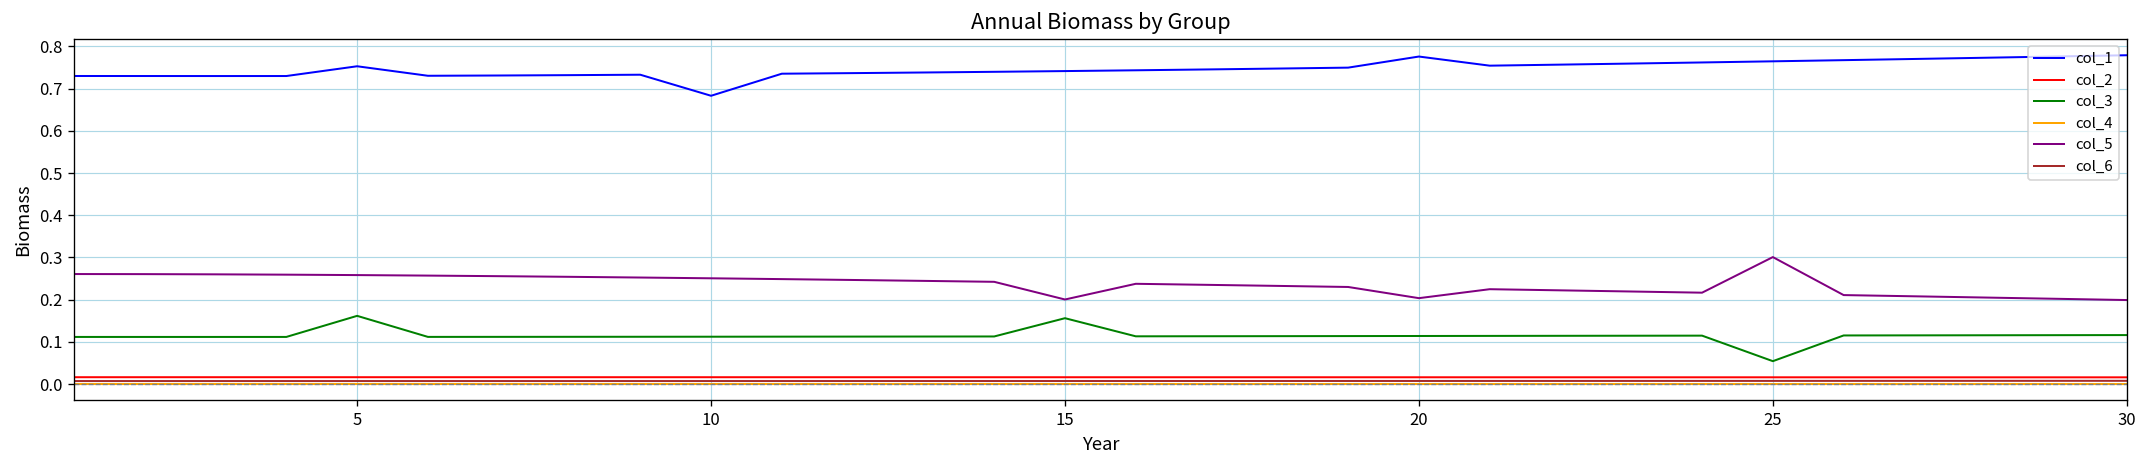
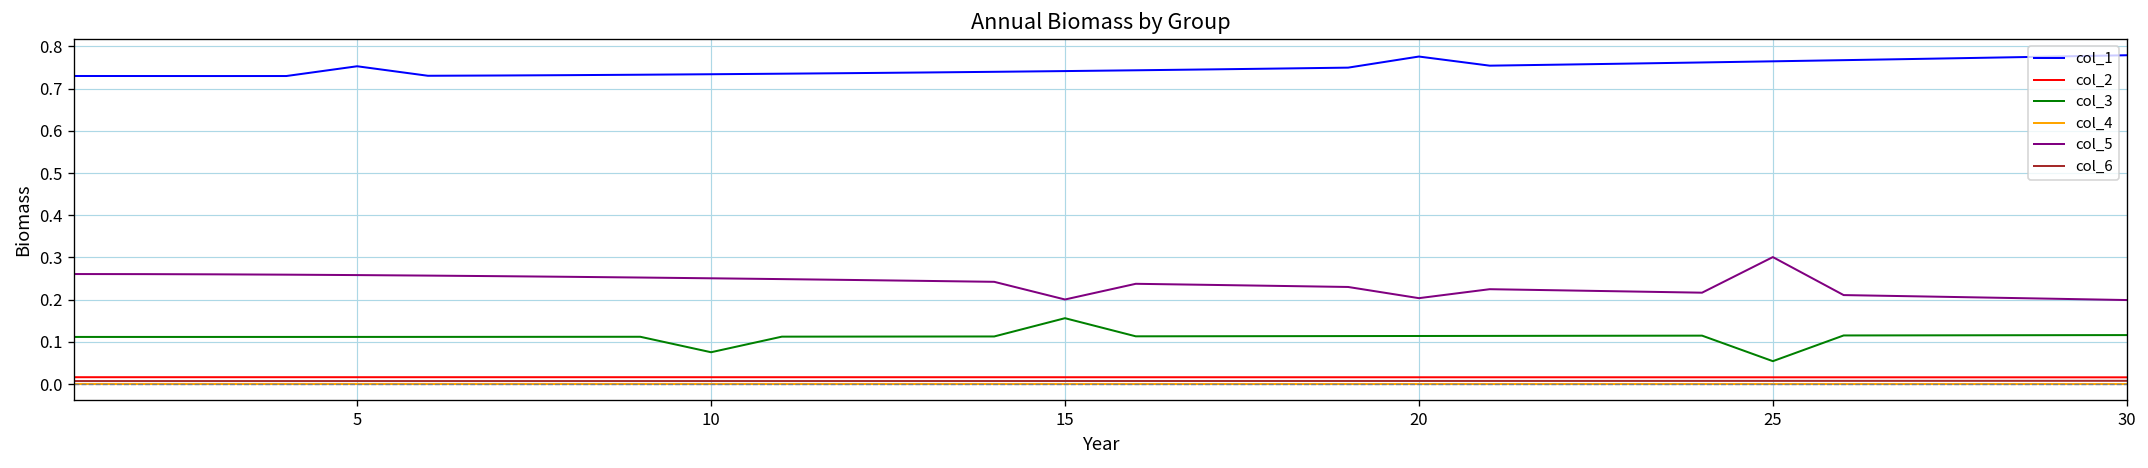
col_3, 5: 0.16 -> 0.11
col_1, 10: 0.68 -> 0.73
col_3, 10: 0.11 -> 0.08
